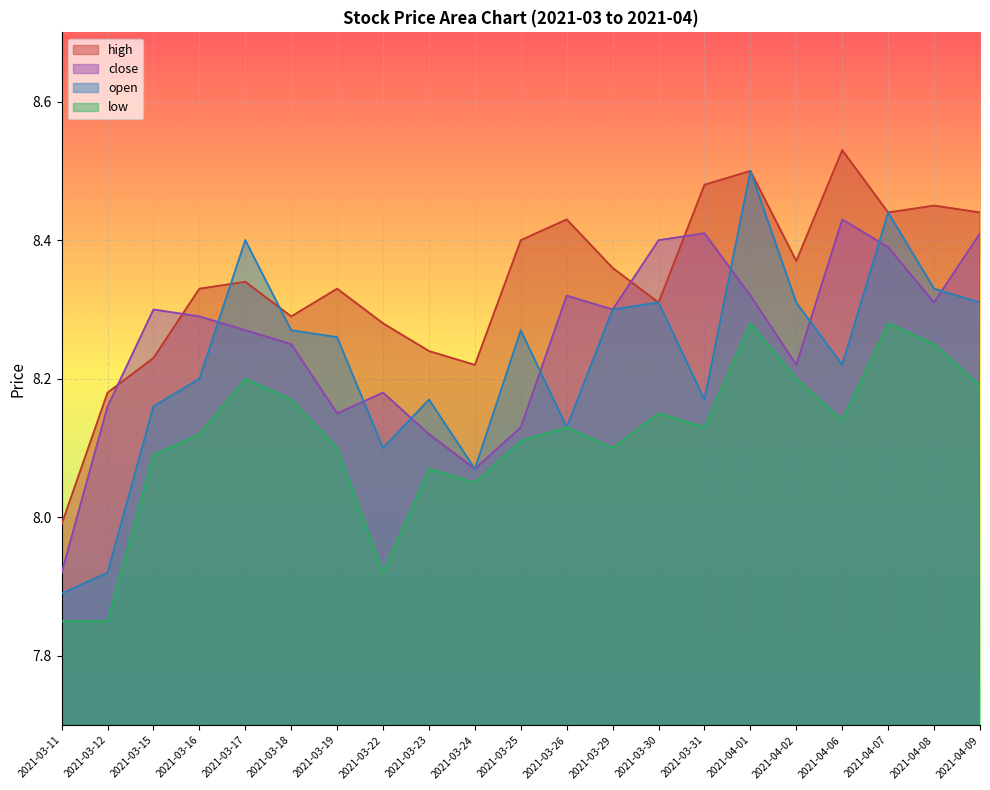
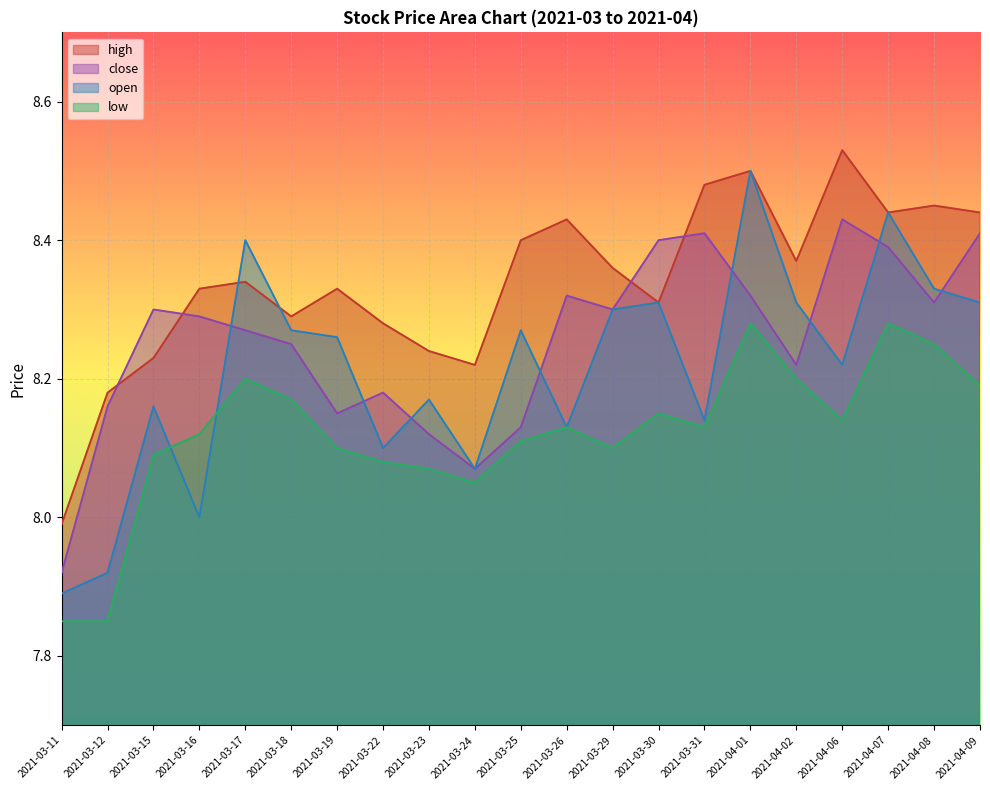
open, 2021-03-16: 8.2 -> 8.0
low, 2021-03-22: 7.92 -> 8.08
open, 2021-03-31: 8.17 -> 8.14
